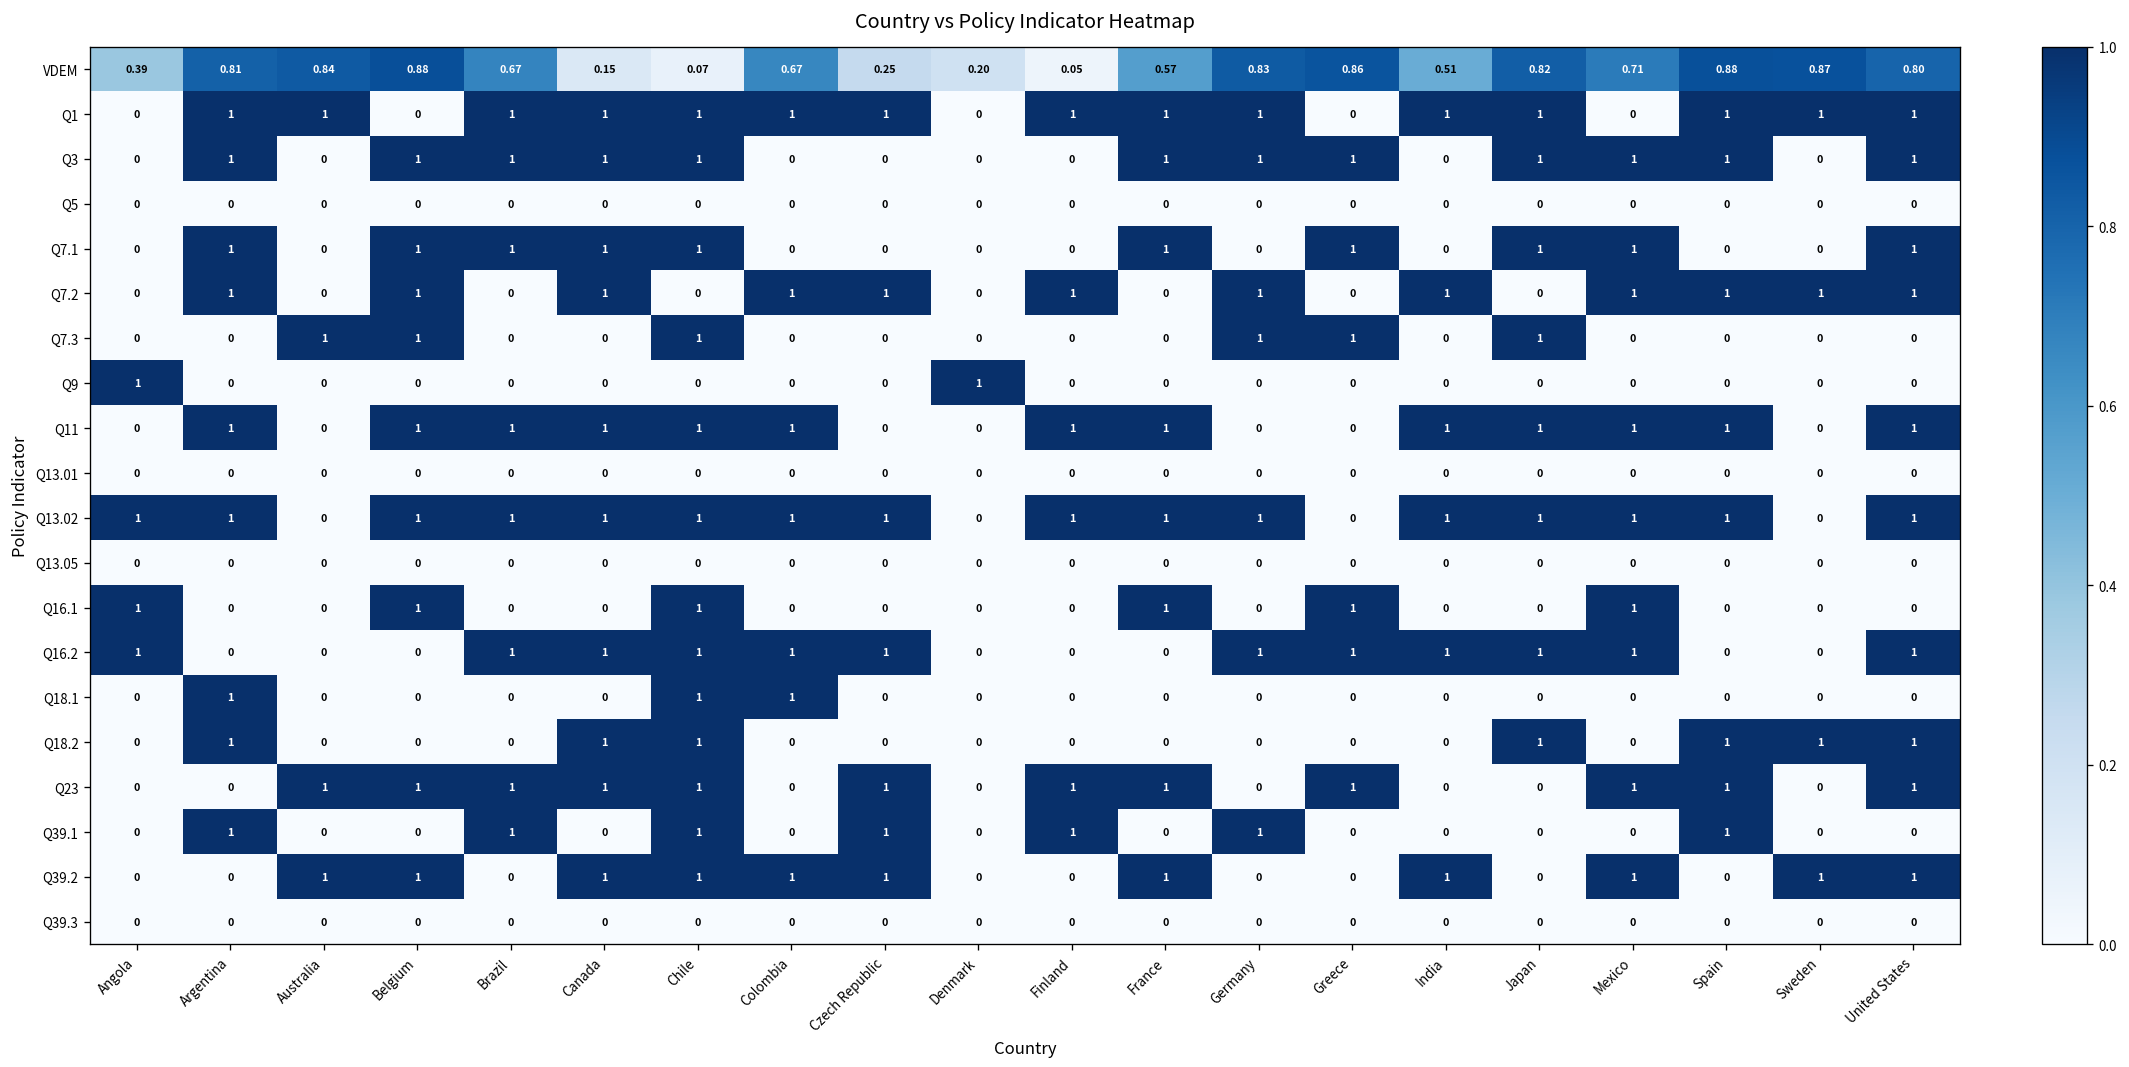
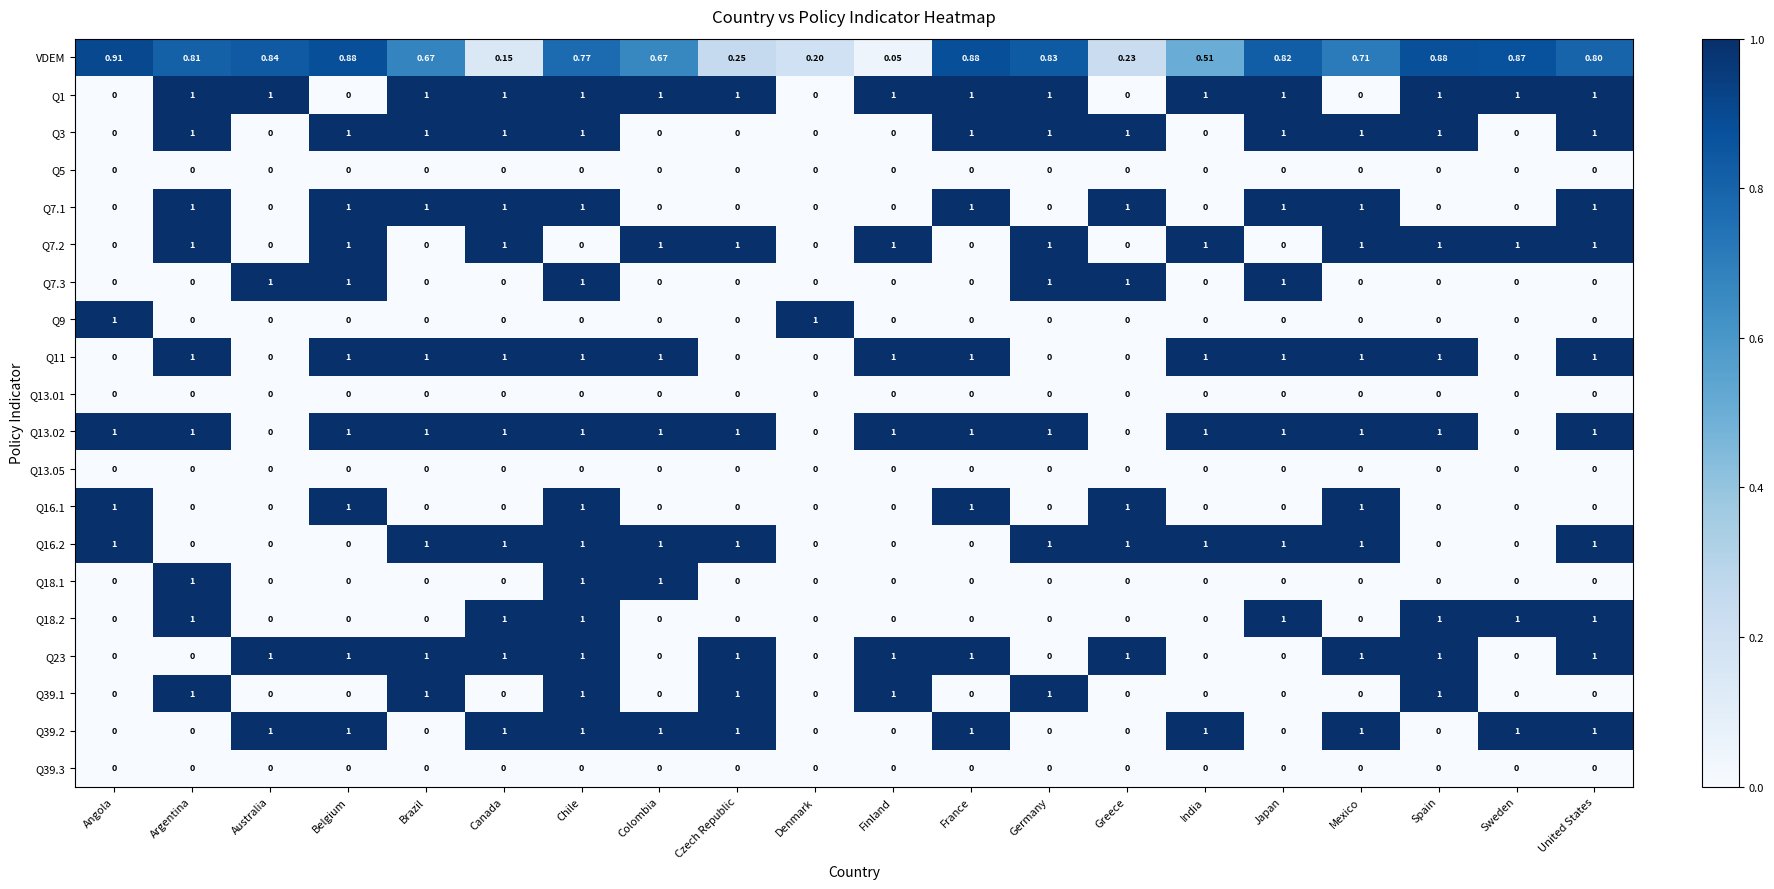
VDEM, Angola: 0.39 -> 0.91
VDEM, Chile: 0.07 -> 0.77
VDEM, France: 0.57 -> 0.88
VDEM, Greece: 0.86 -> 0.23
